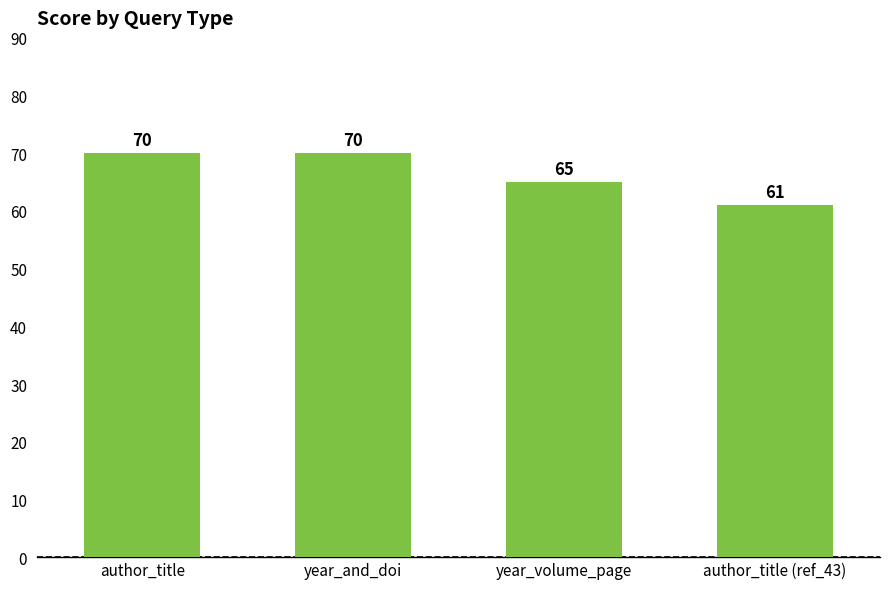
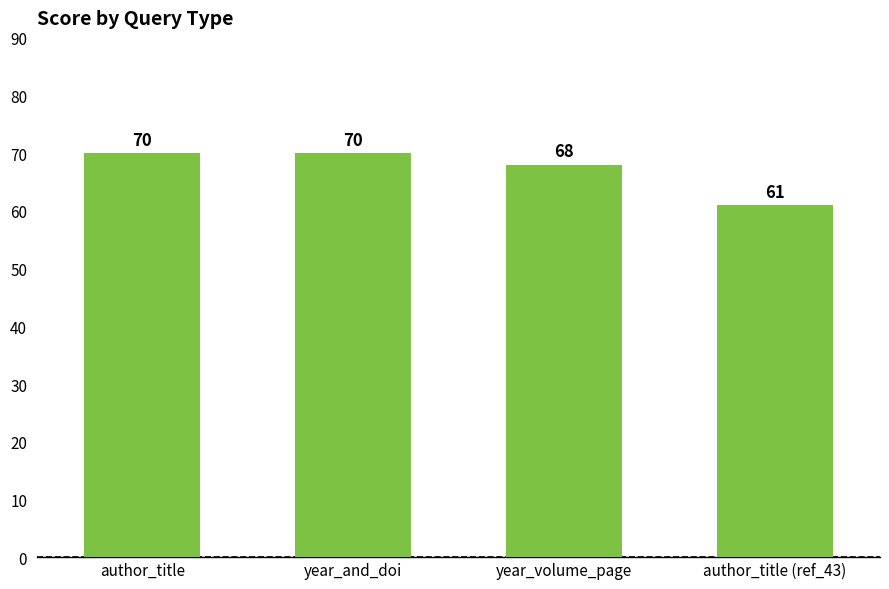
year_volume_page: 65 -> 68
